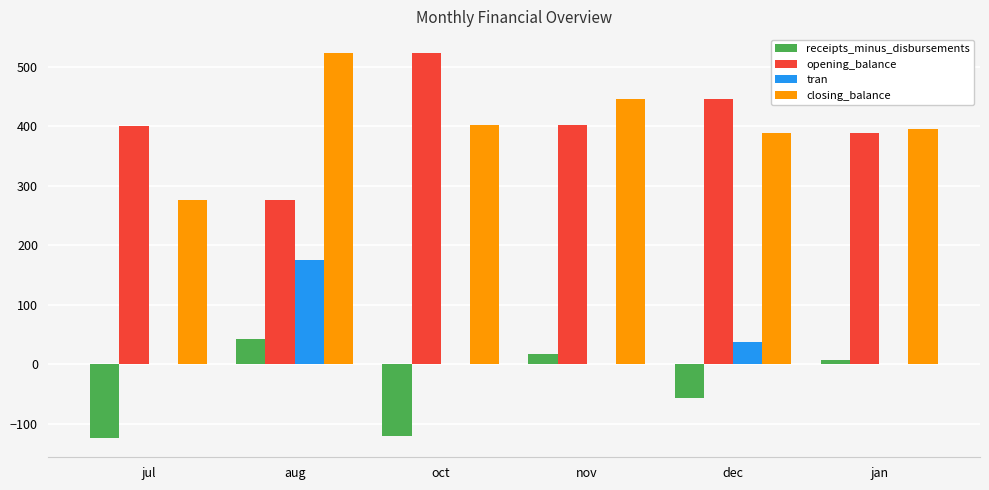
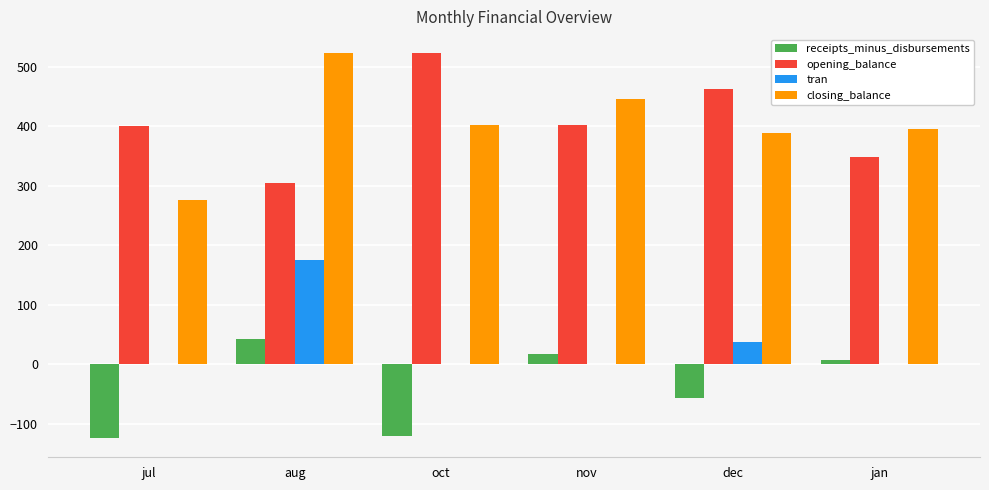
opening_balance, aug: 280 -> 300
opening_balance, dec: 450 -> 460
opening_balance, jan: 390 -> 350
